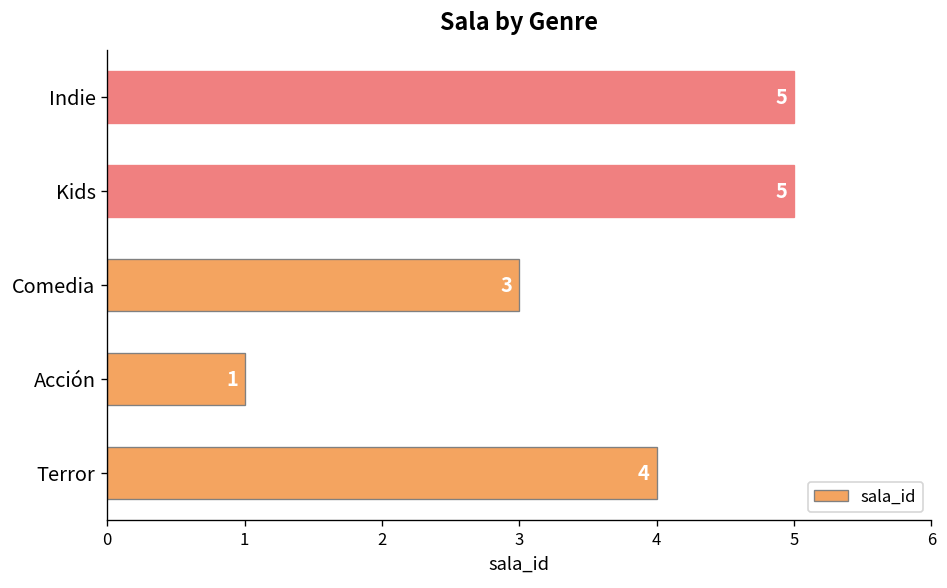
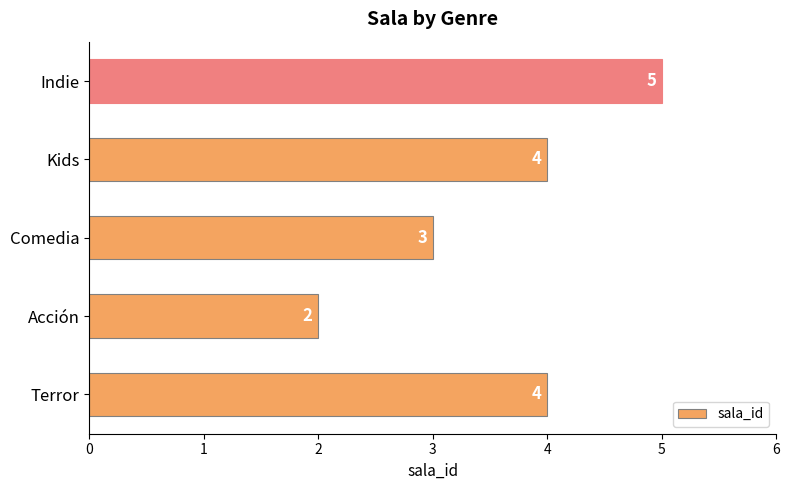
Kids: 5 -> 4
Acción: 1 -> 2
